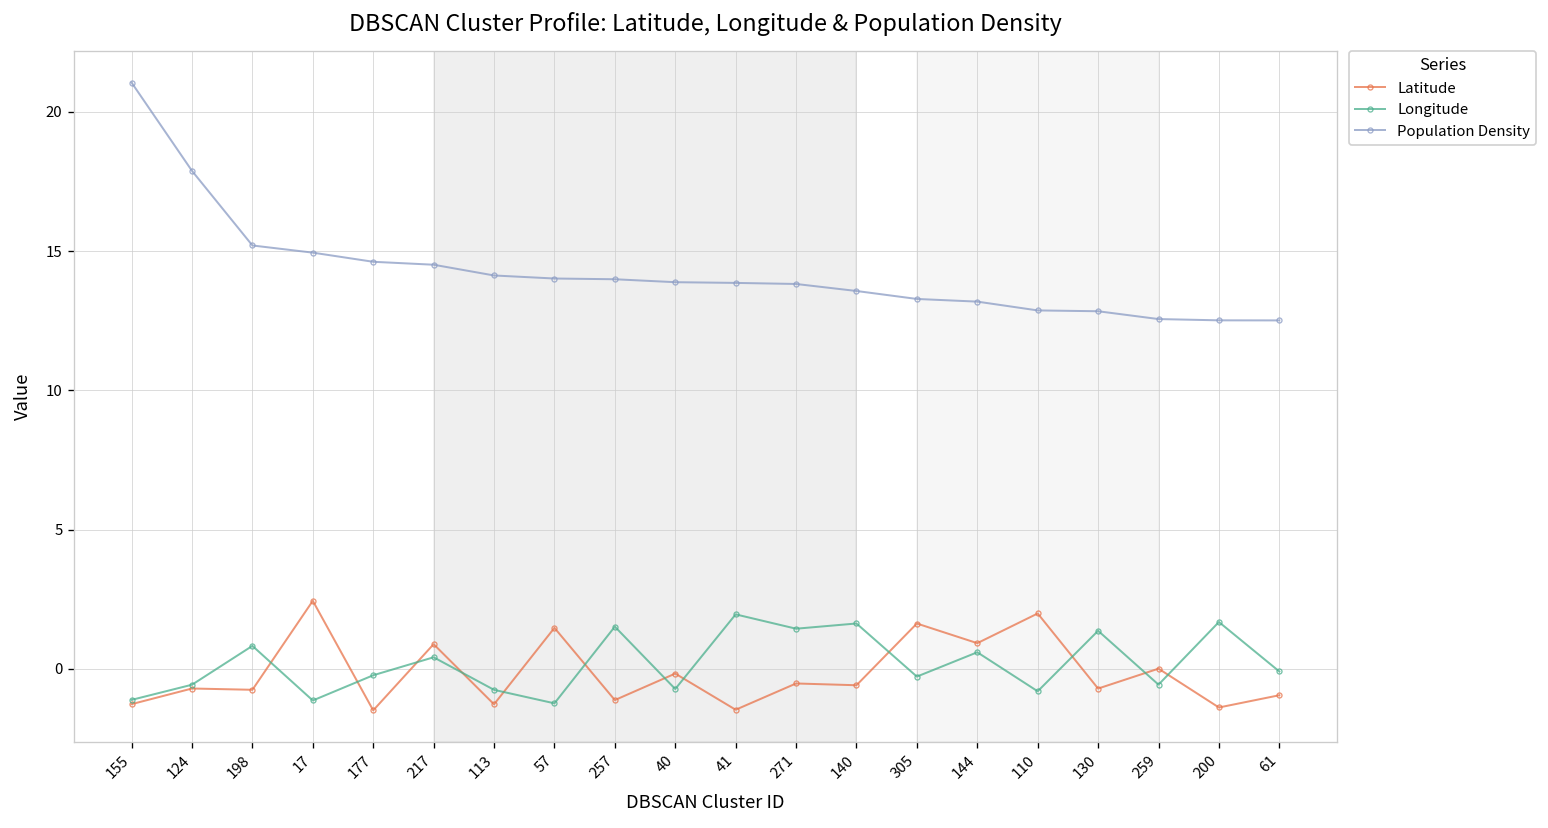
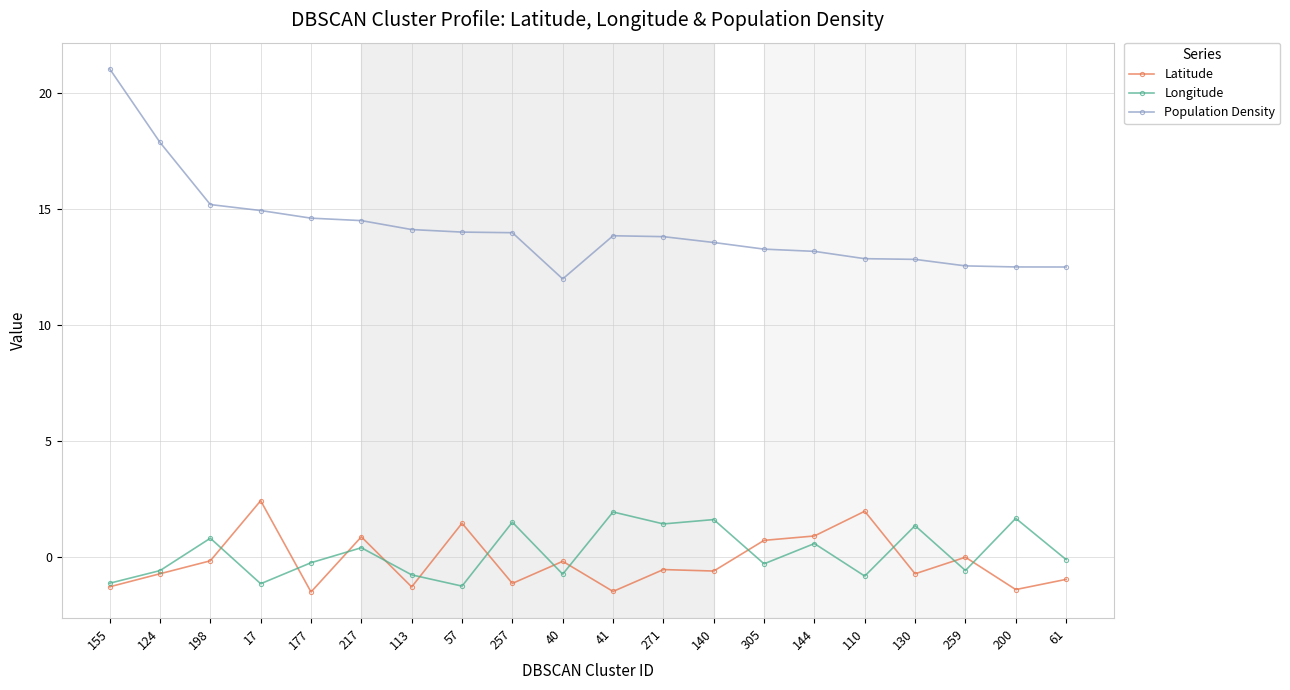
Latitude, 198: -0.8 -> -0.1
Population Density, 40: 13.9 -> 12.0
Latitude, 305: 1.6 -> 0.7
